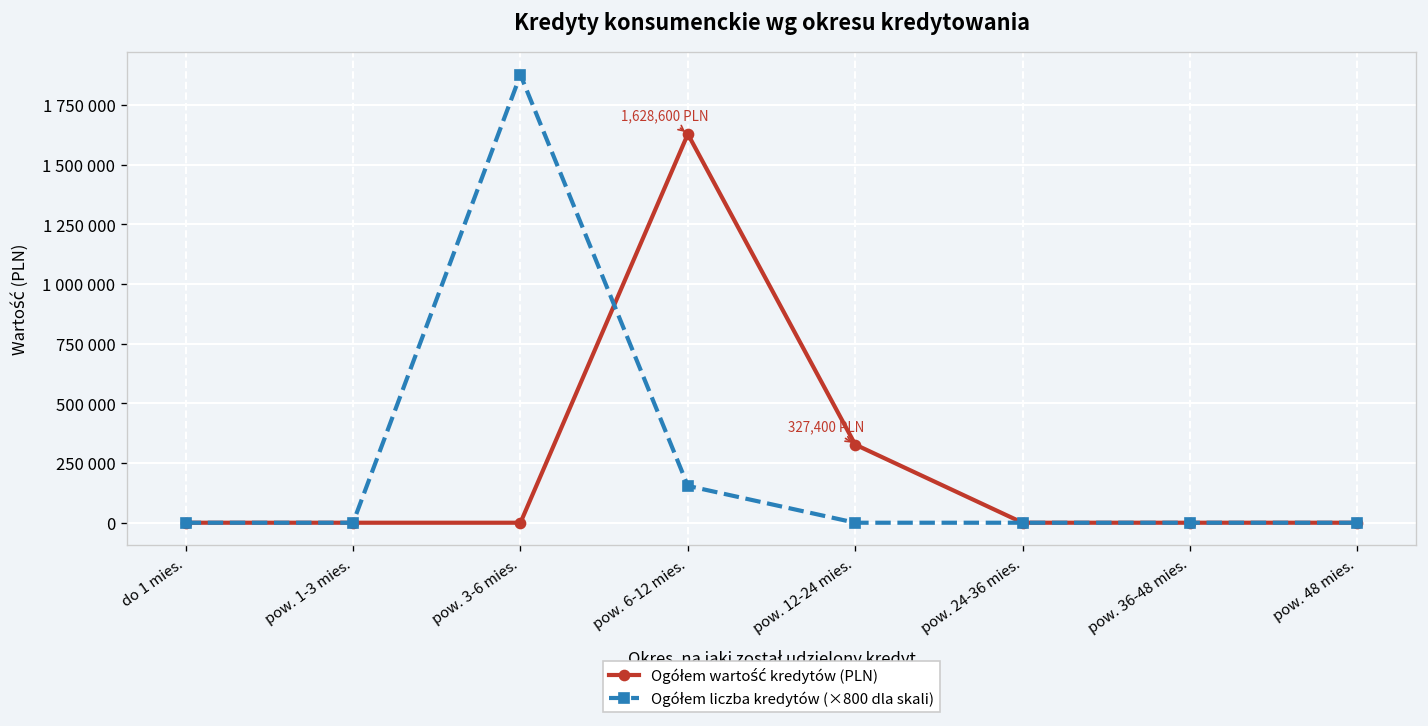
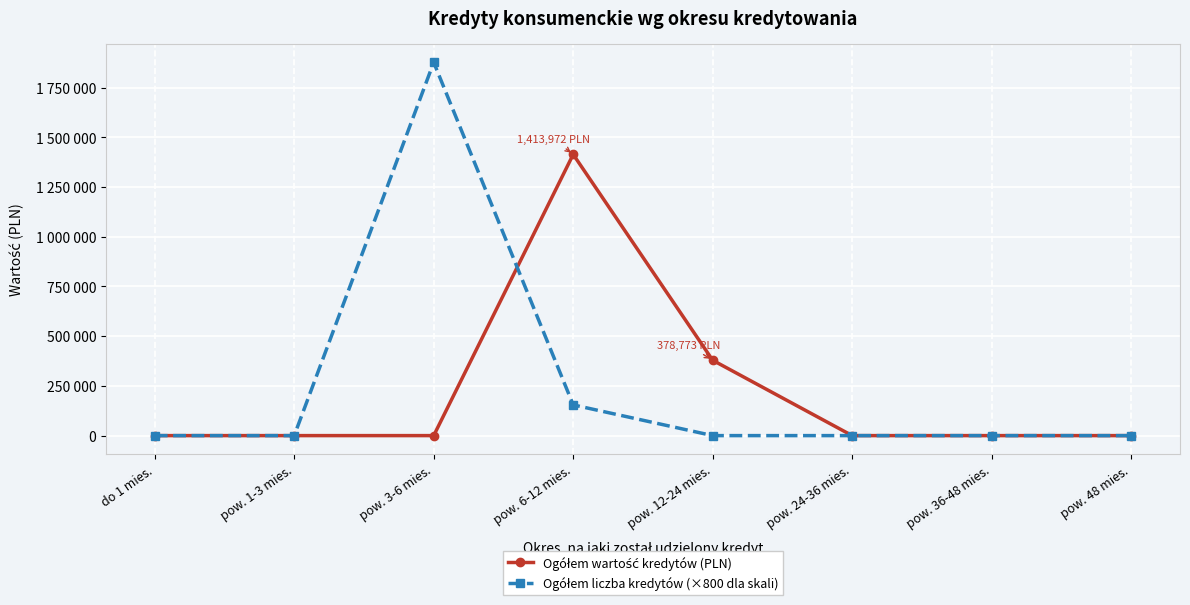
Ogółem wartość kredytów (PLN), pow. 6-12 mies.: 1,628,600 -> 1,413,972
Ogółem wartość kredytów (PLN), pow. 12-24 mies.: 327,400 -> 378,773
